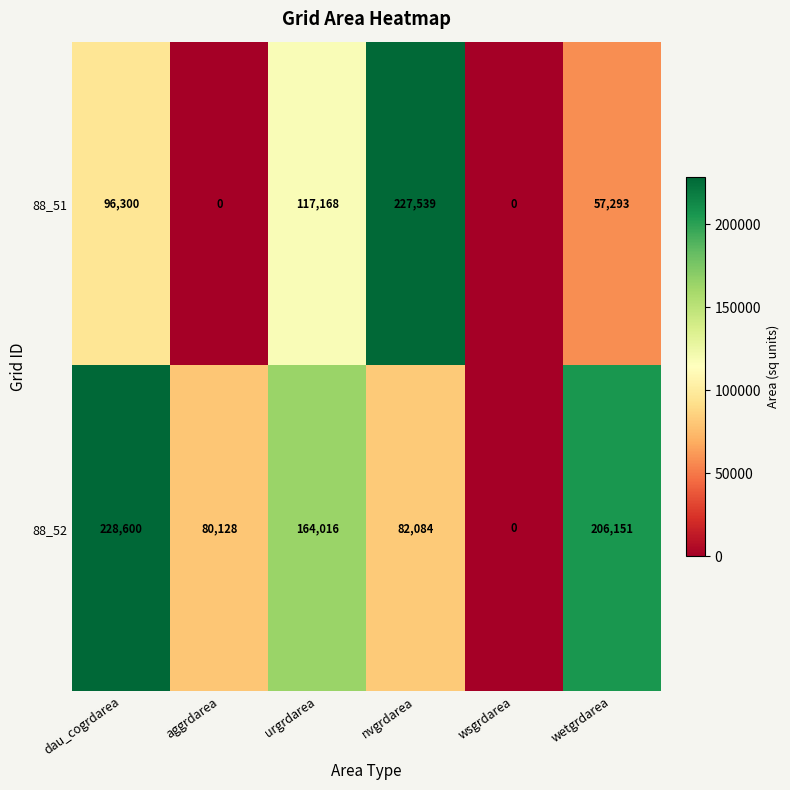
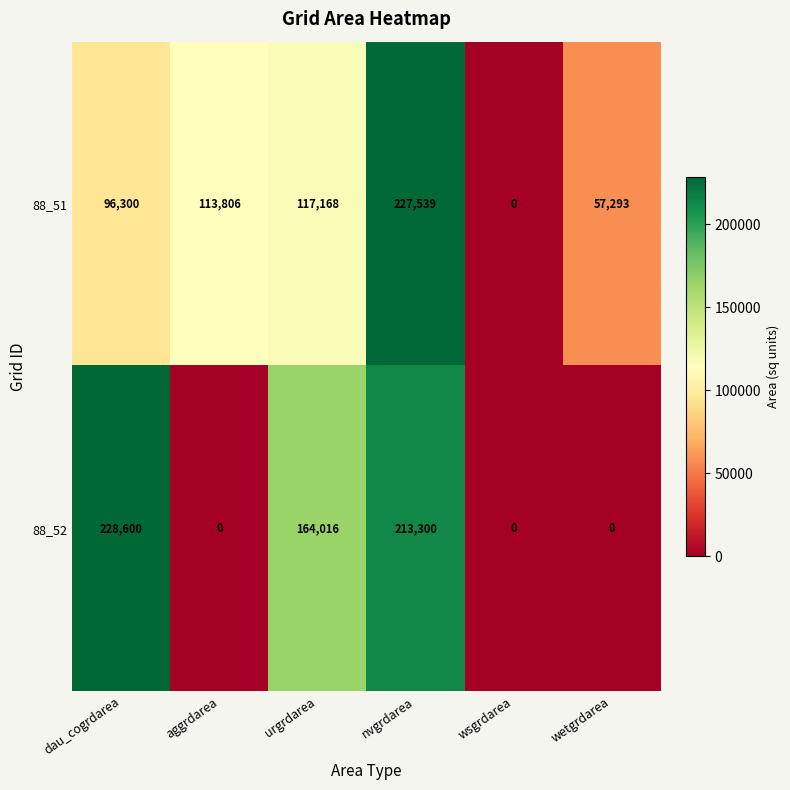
88_51, aggrdarea: 0 -> 113,806
88_52, aggrdarea: 80,128 -> 0
88_52, nvgrdarea: 82,084 -> 213,300
88_52, wetgrdarea: 206,151 -> 0
